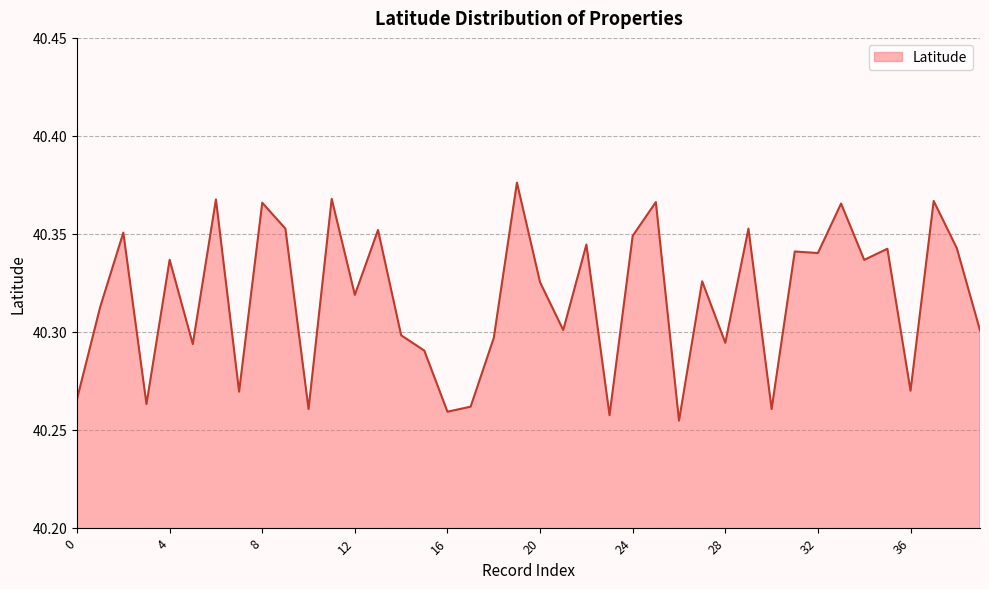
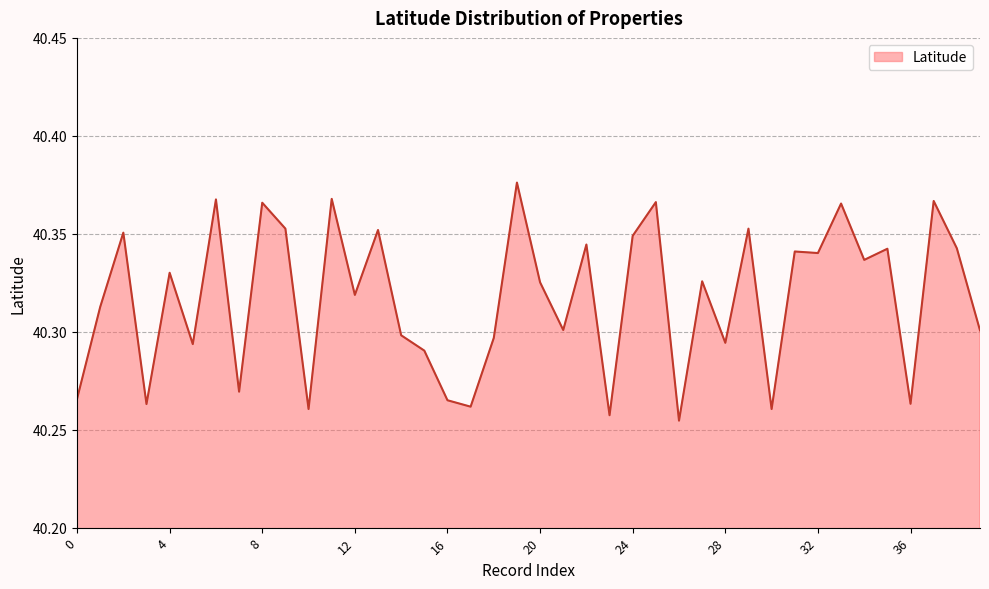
4: 40.337 -> 40.330
16: 40.259 -> 40.265
36: 40.270 -> 40.263
